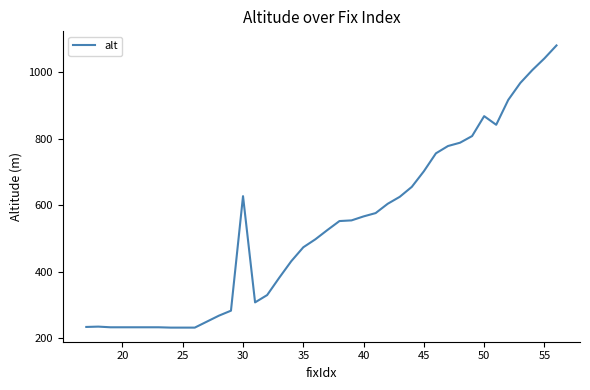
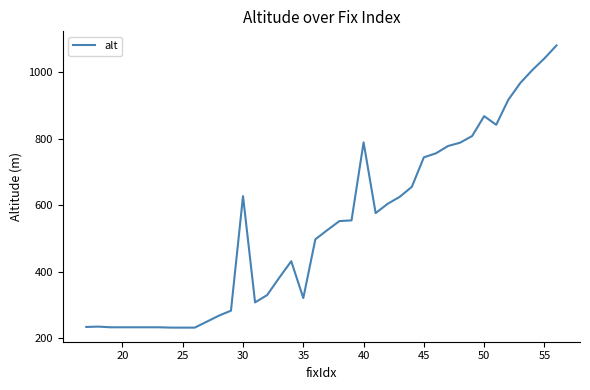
35: 470 -> 320
40: 570 -> 790
45: 700 -> 740
